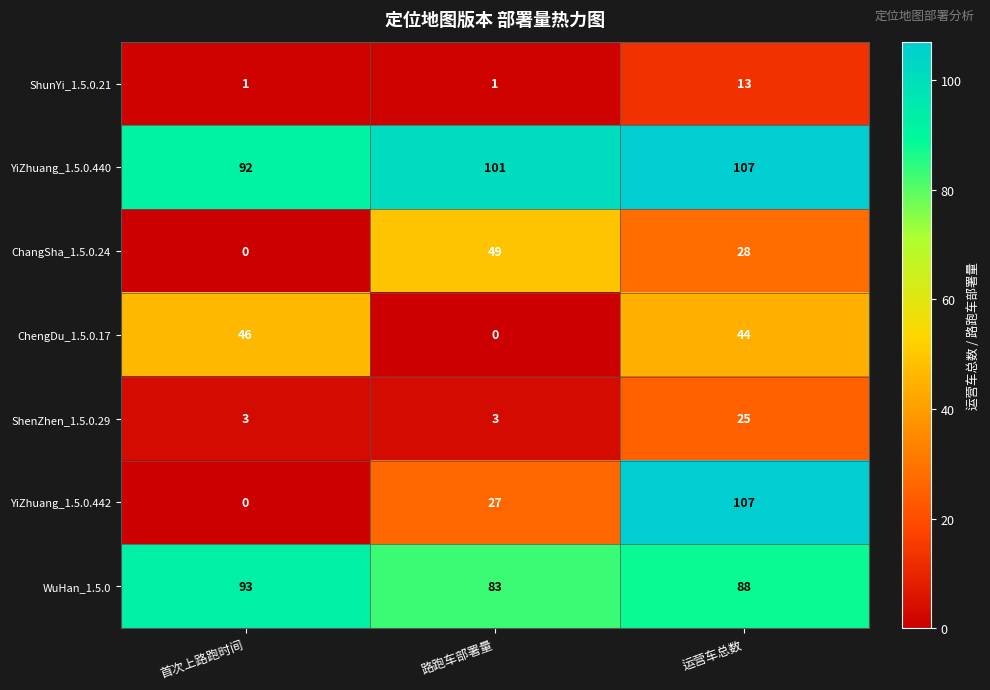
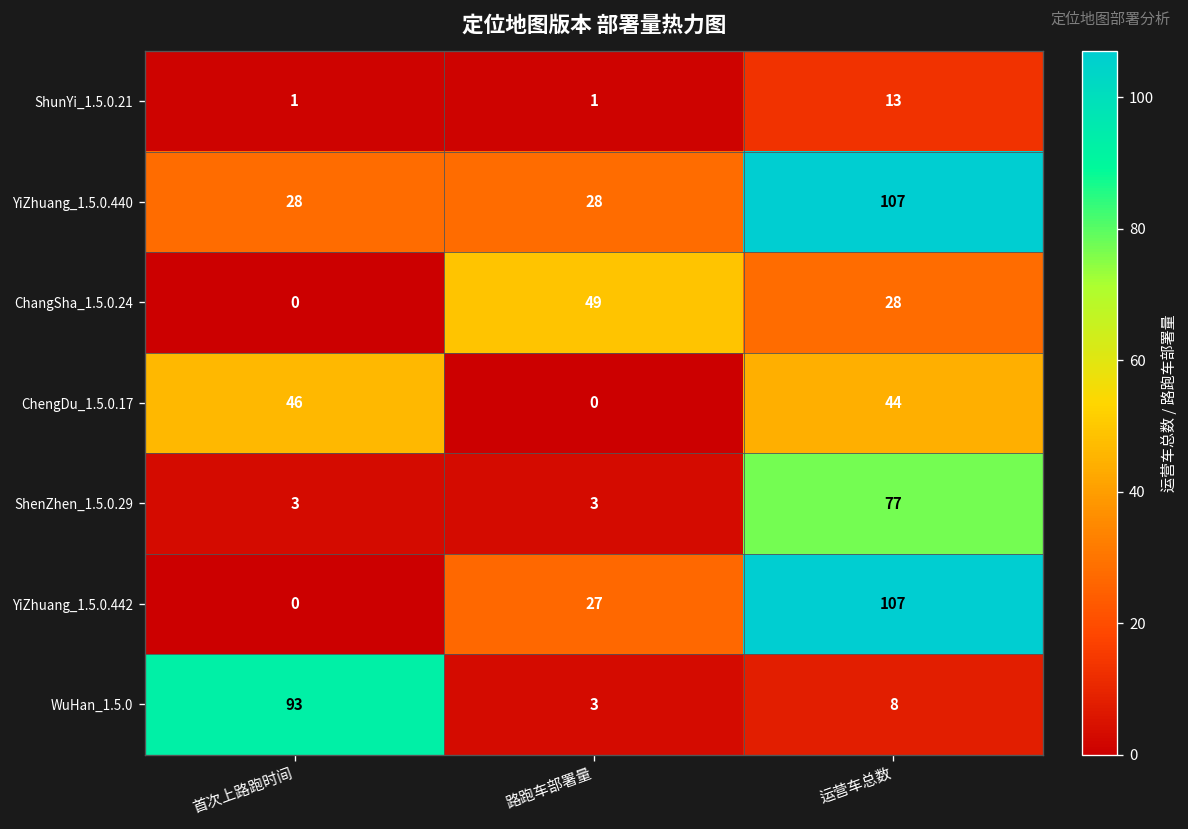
YiZhuang_1.5.0.440, 首次上路跑时间: 92 -> 28
YiZhuang_1.5.0.440, 路跑车部署量: 101 -> 28
ShenZhen_1.5.0.29, 运营车总数: 25 -> 77
WuHan_1.5.0, 路跑车部署量: 83 -> 3
WuHan_1.5.0, 运营车总数: 88 -> 8
